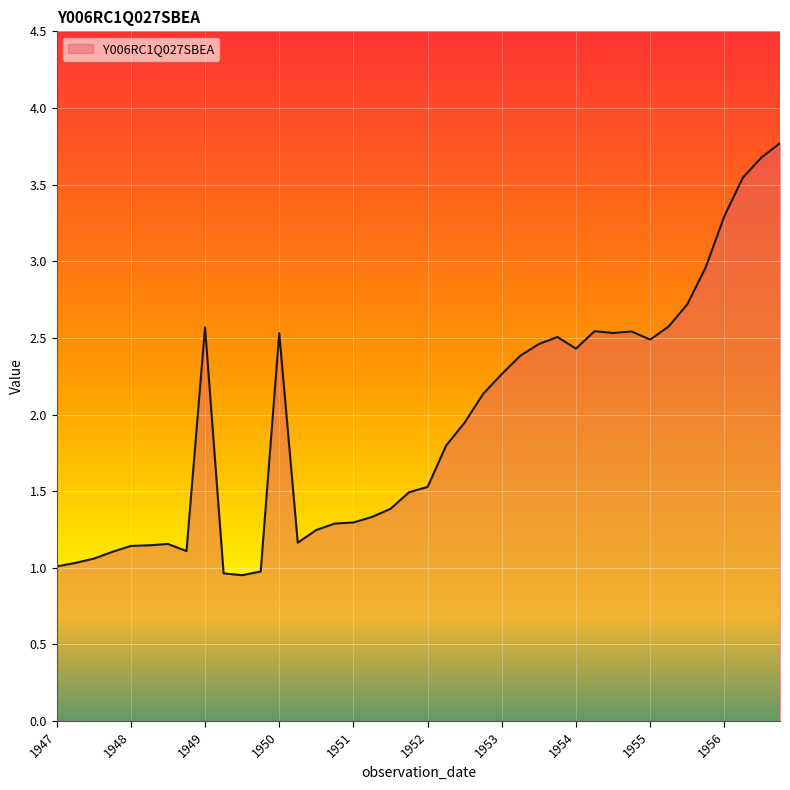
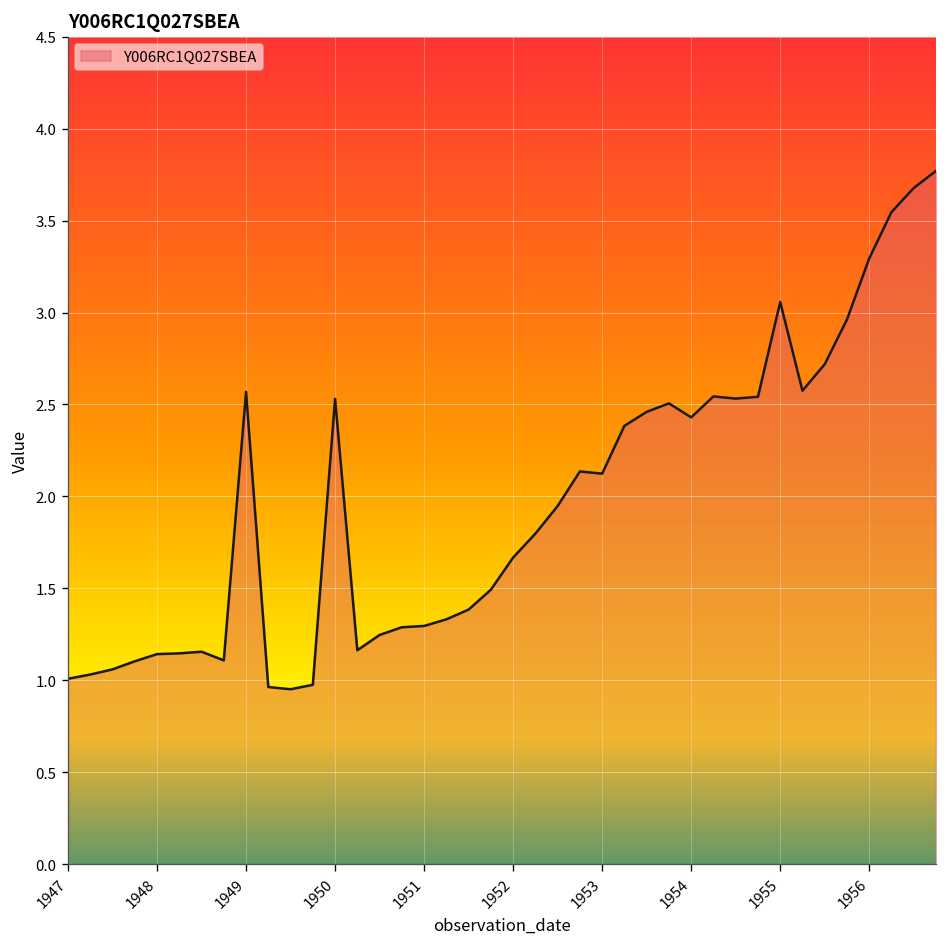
Y006RC1Q027SBEA, 1952: 1.53 -> 1.67
Y006RC1Q027SBEA, 1953: 2.26 -> 2.12
Y006RC1Q027SBEA, 1955: 2.49 -> 3.06
